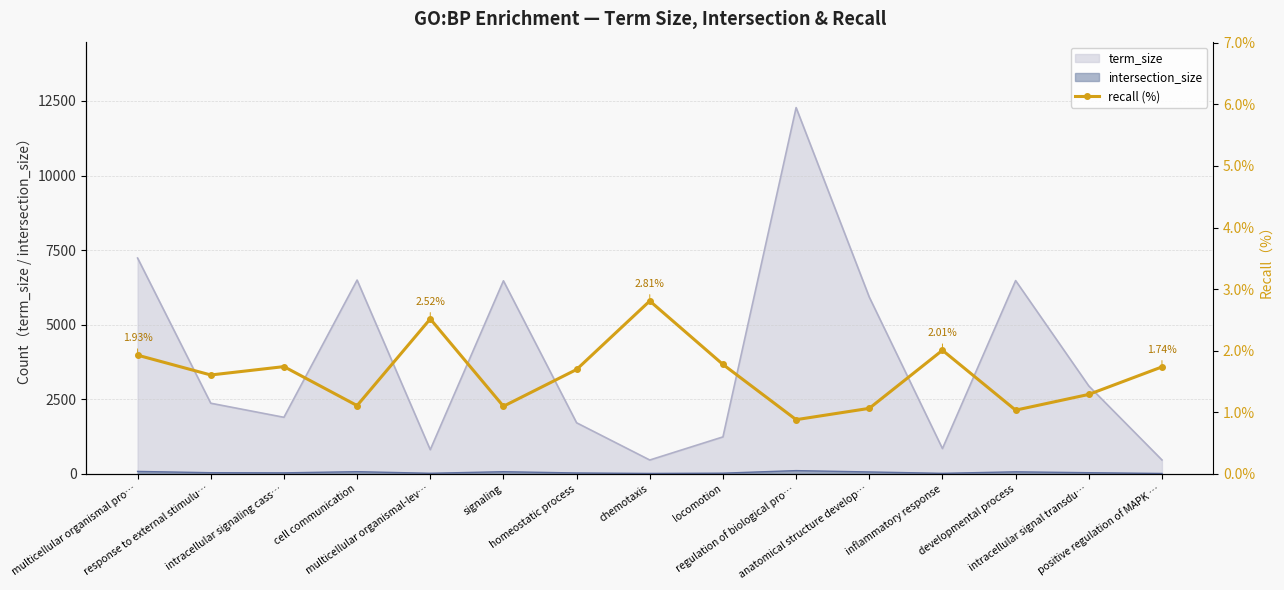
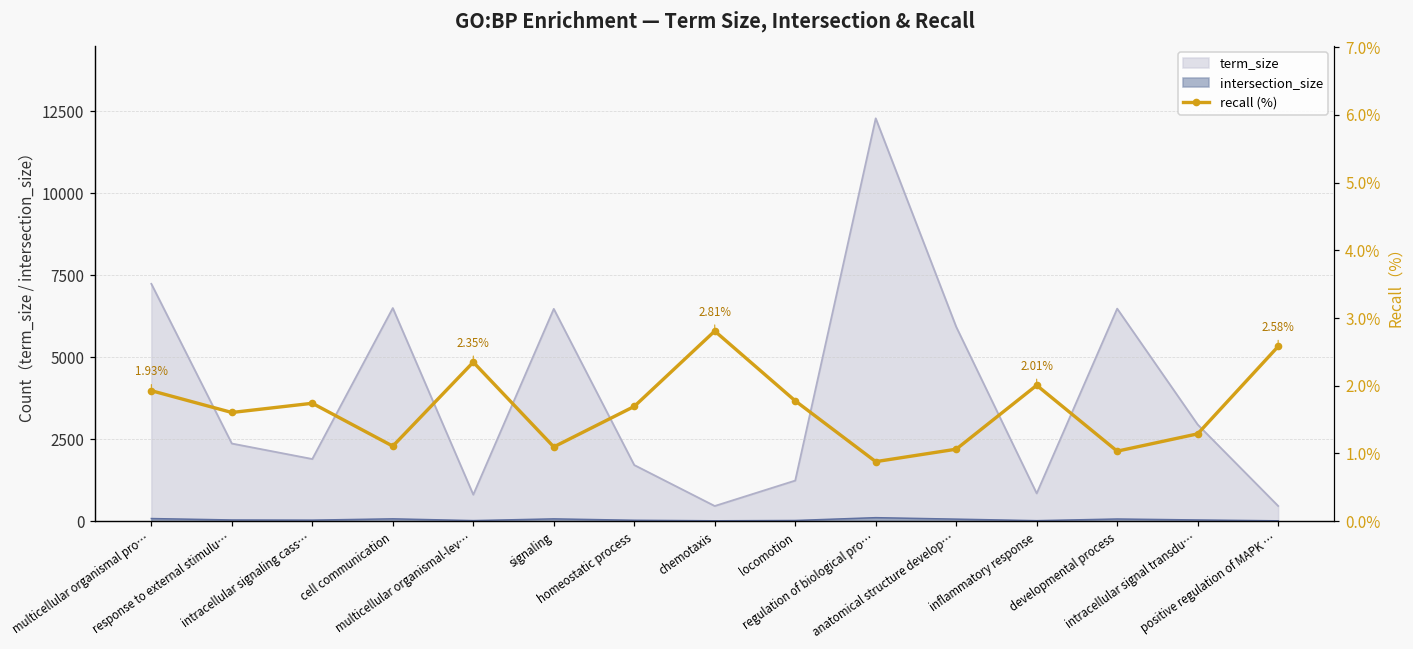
recall (%), multicellular organismal-lev…: 2.52% -> 2.35%
recall (%), positive regulation of MAPK …: 1.74% -> 2.58%
